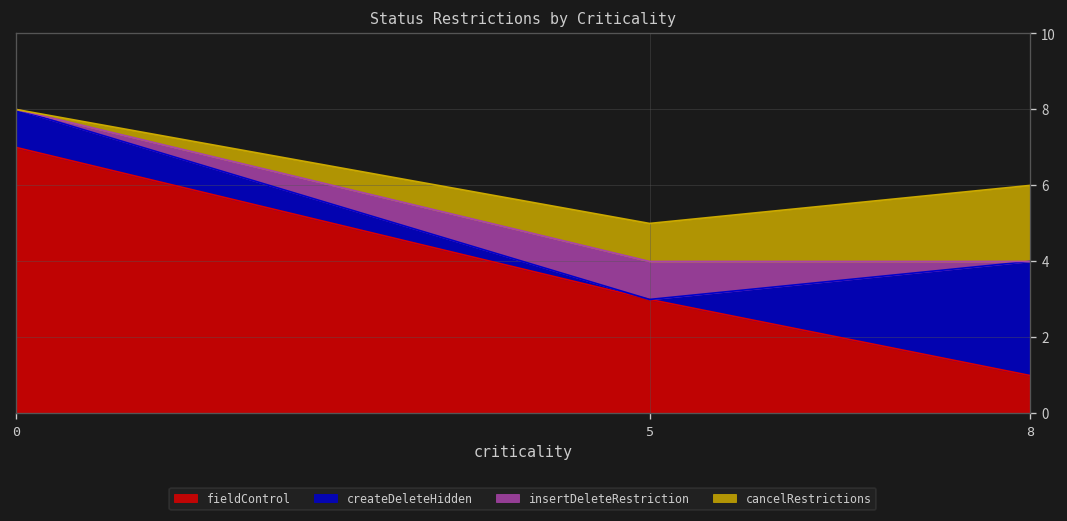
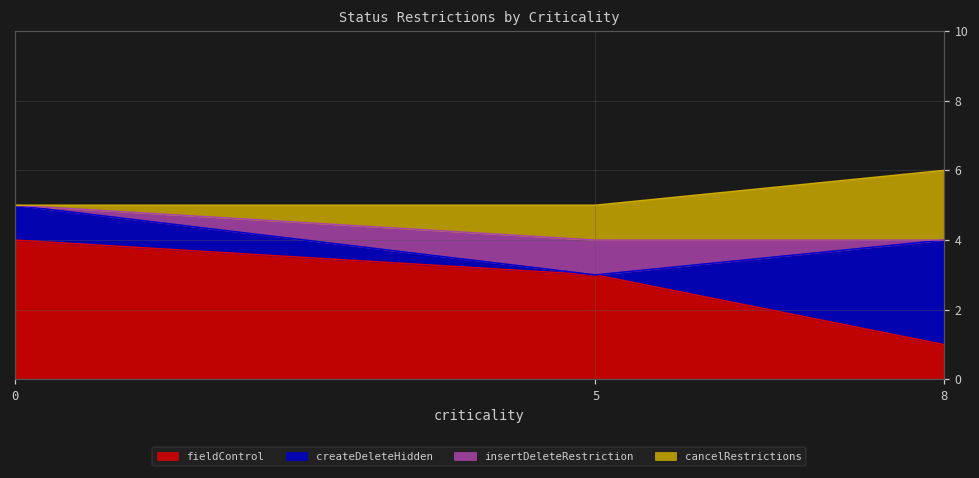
fieldControl, 0: 7 -> 4
